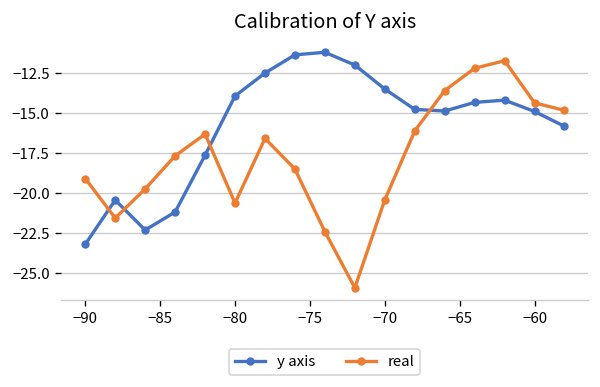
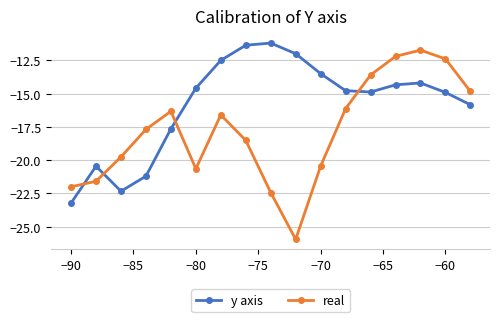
real, −90: -19.1 -> -22.0
y axis, −80: -13.9 -> -14.6
real, −60: -14.4 -> -12.4
